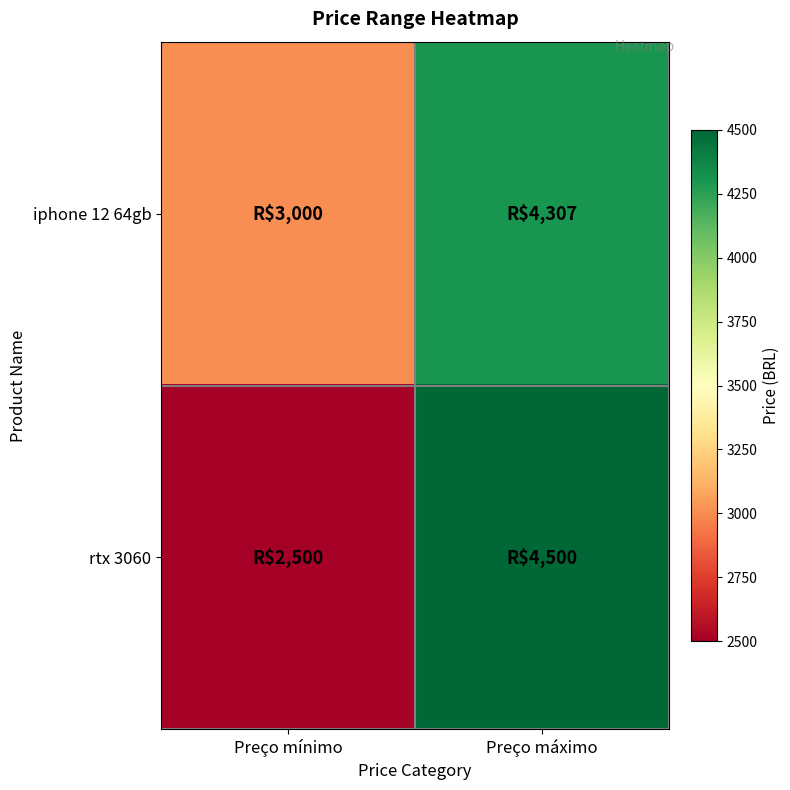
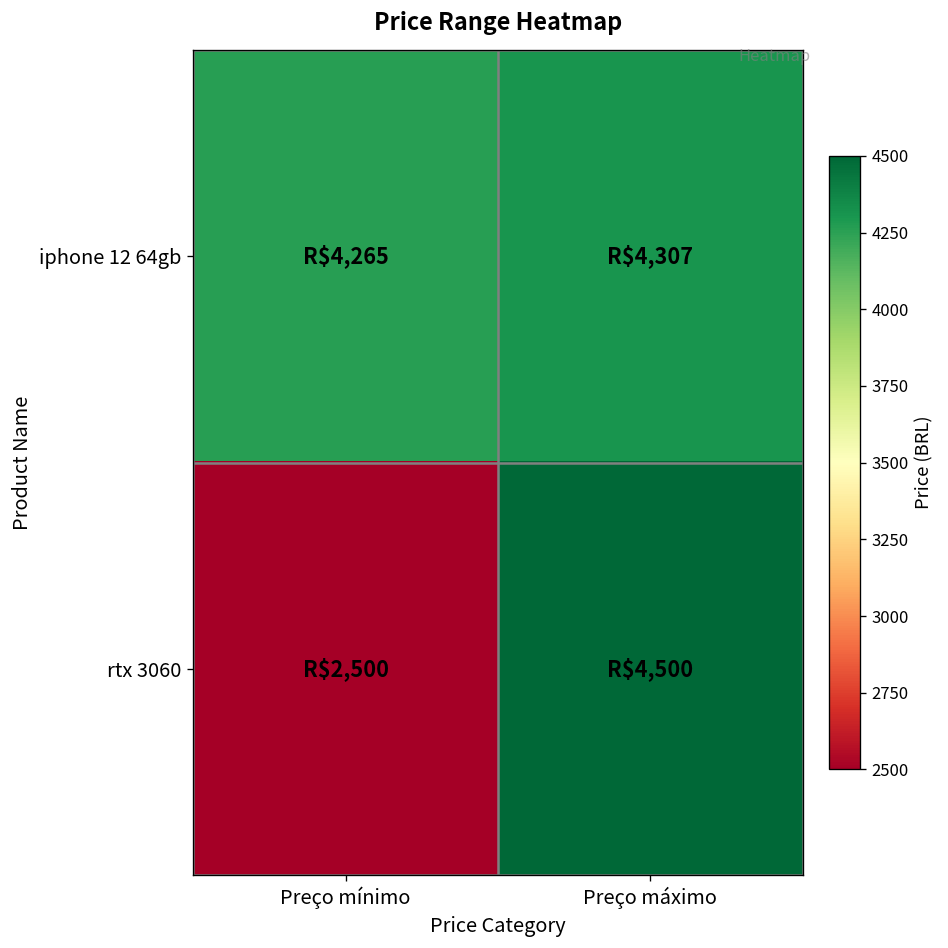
iphone 12 64gb, Preço mínimo: $3,000 -> $4,265
